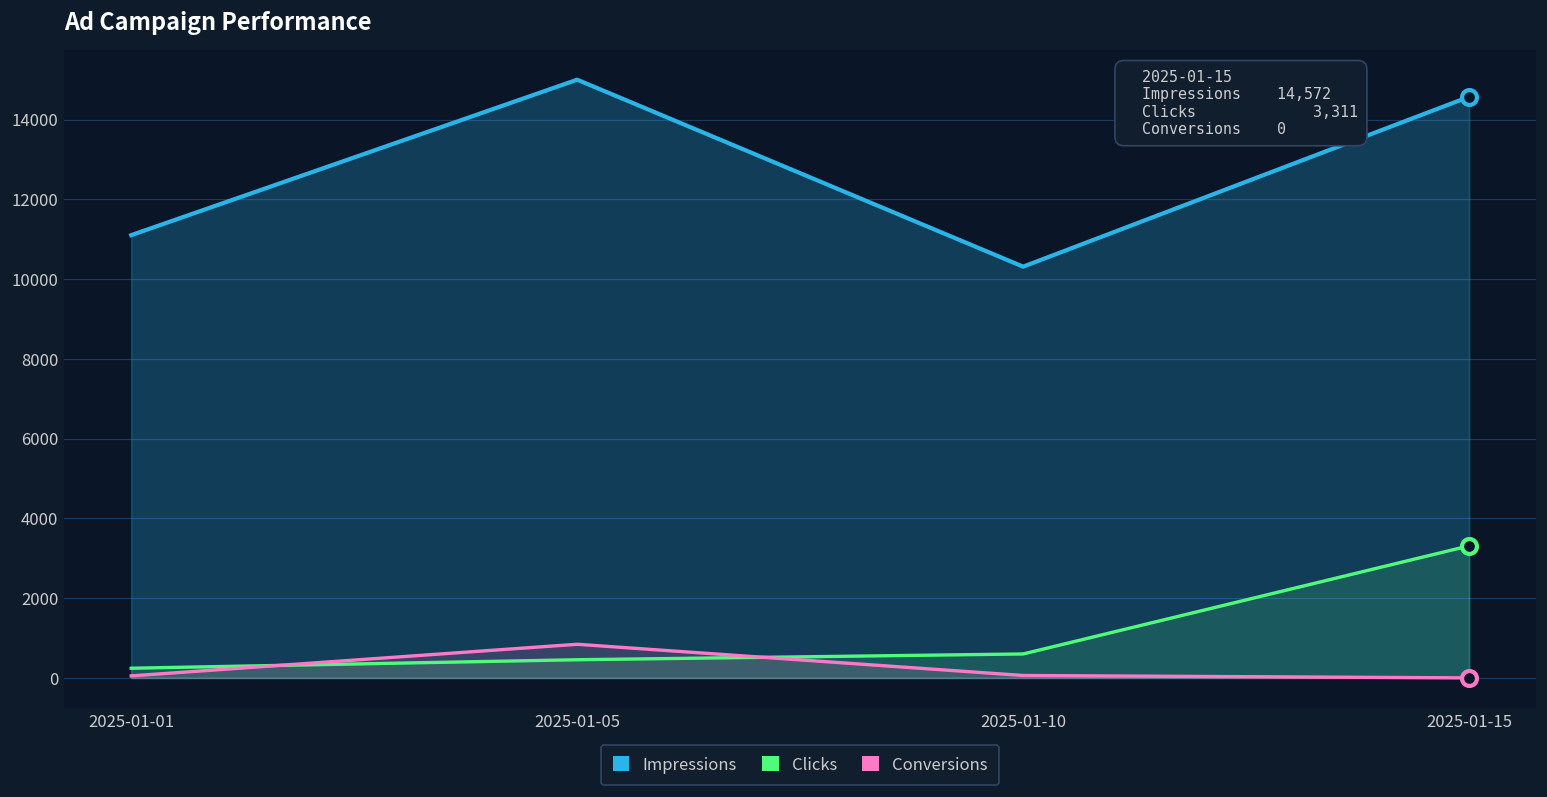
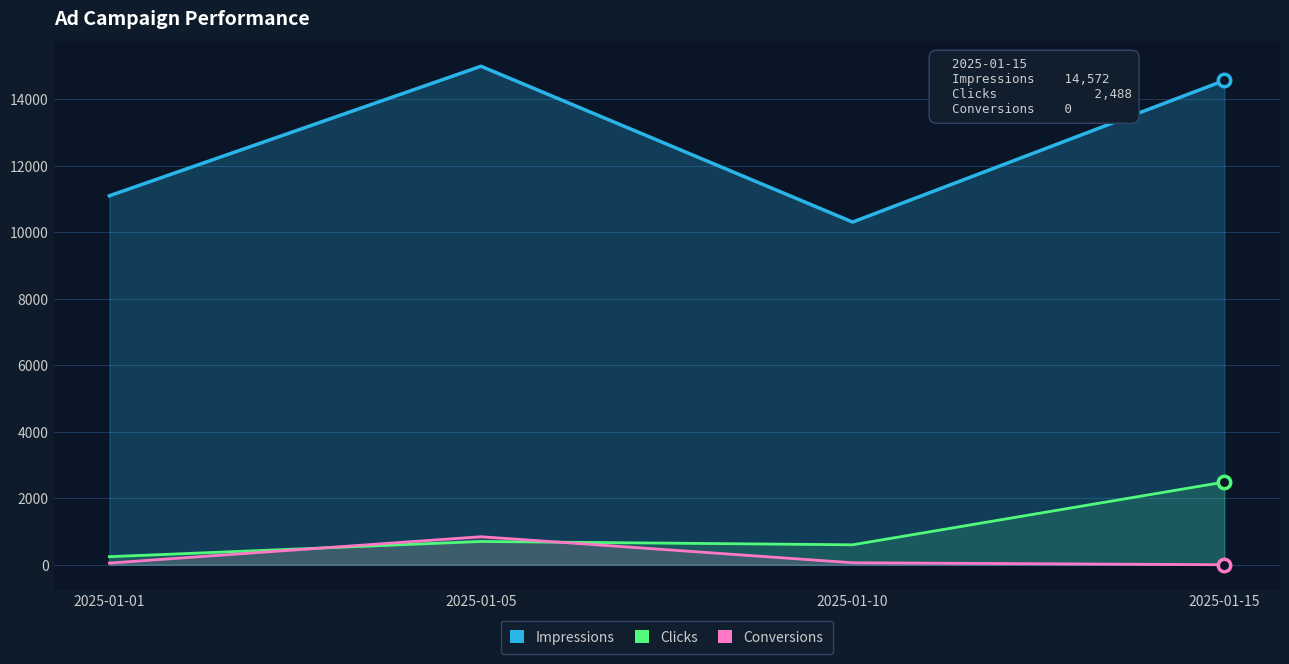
Clicks, 2025-01-05: 500 -> 700
Clicks, 2025-01-15: 3,311 -> 2,488
